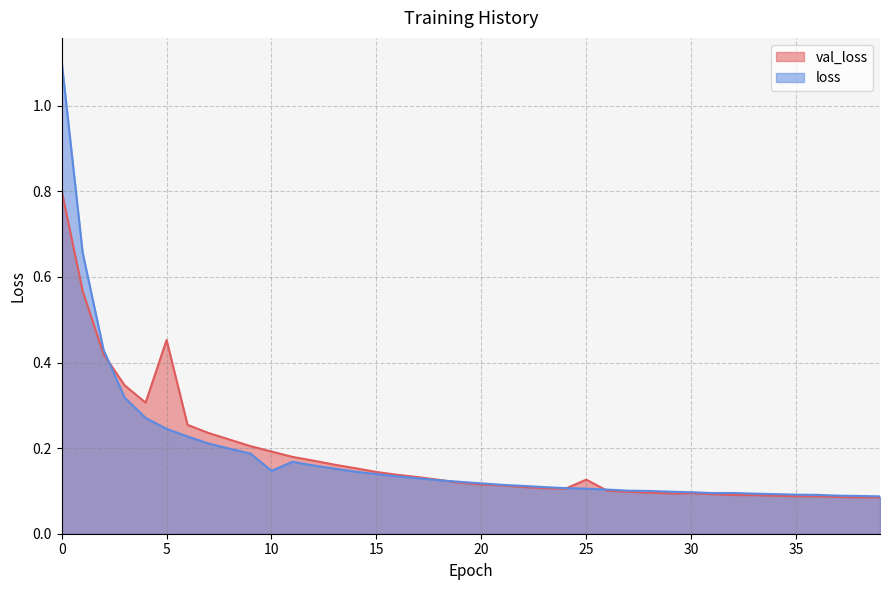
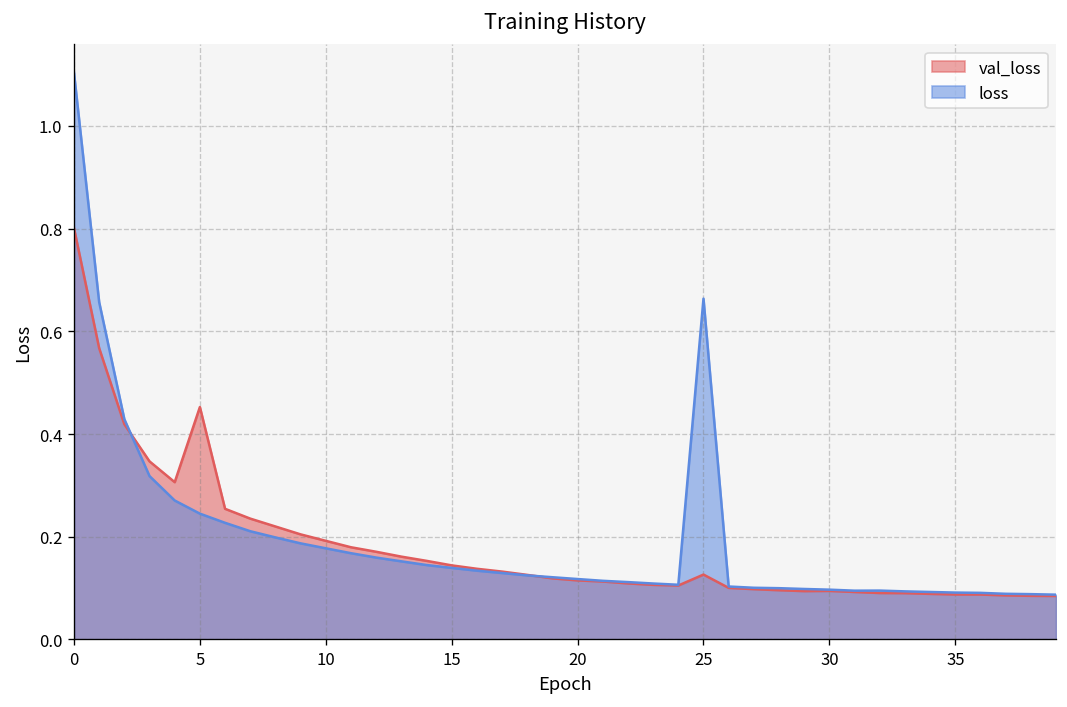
loss, 10: 0.15 -> 0.18
loss, 25: 0.11 -> 0.66
